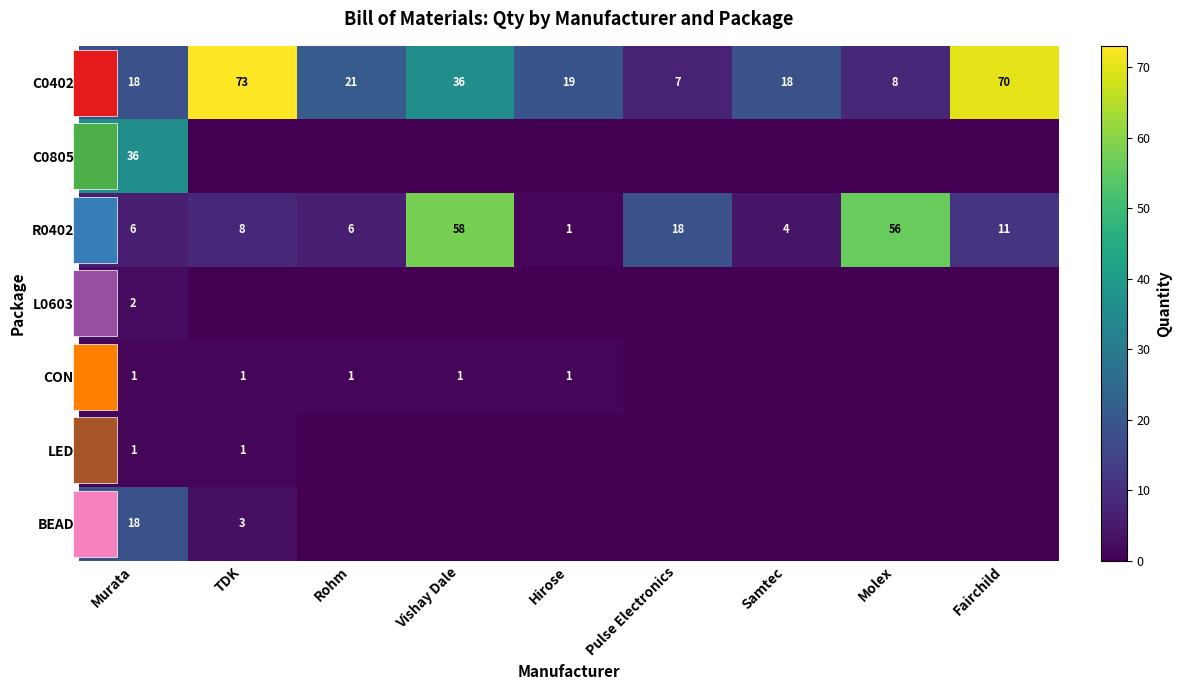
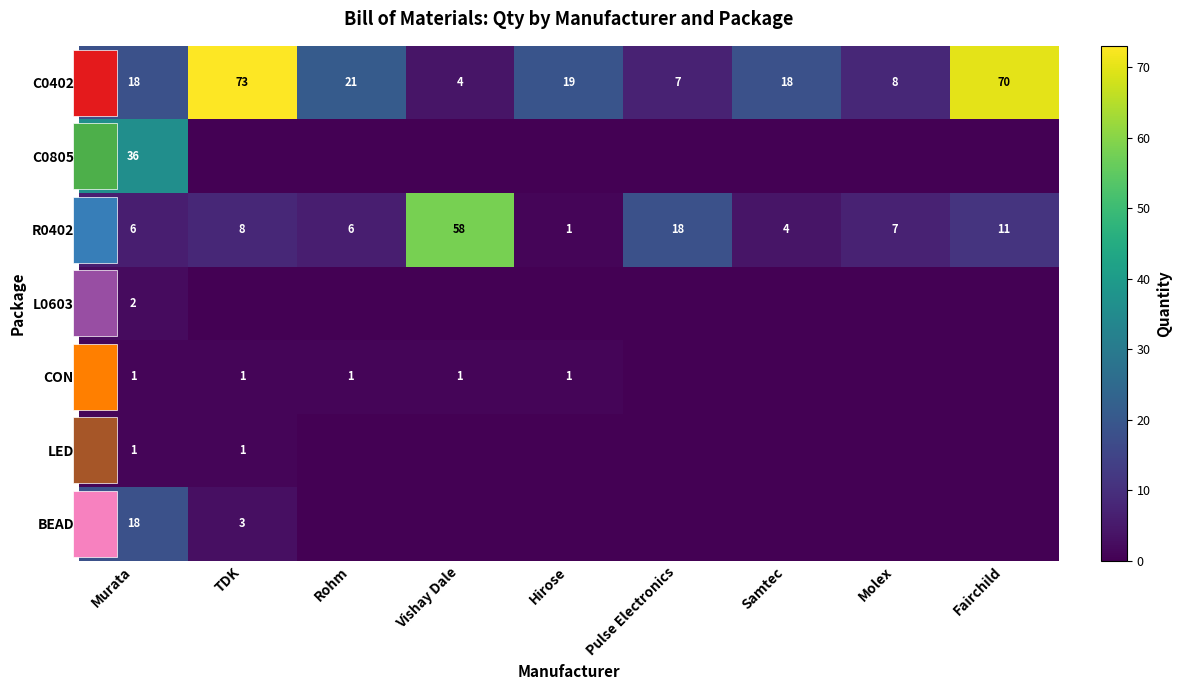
C0402, Vishay Dale: 36 -> 4
R0402, Molex: 56 -> 7
